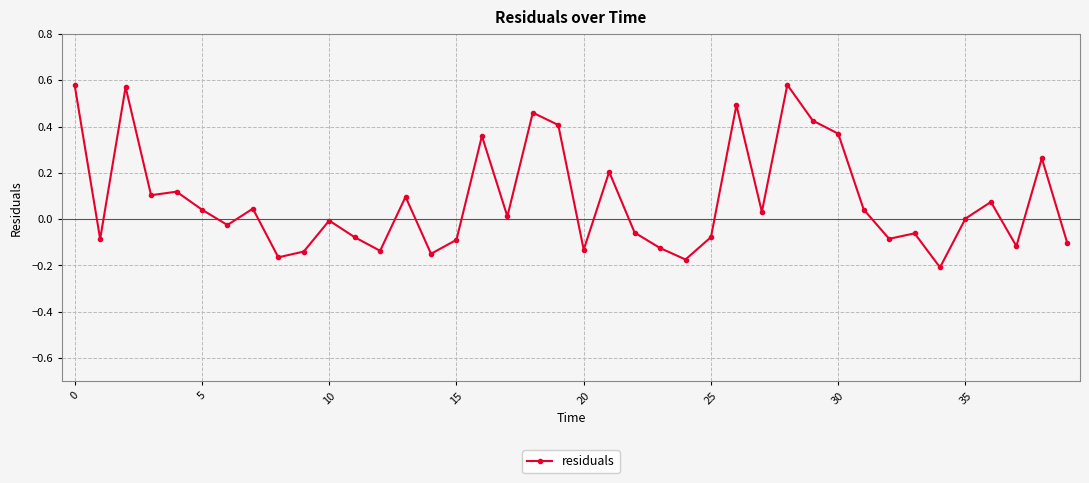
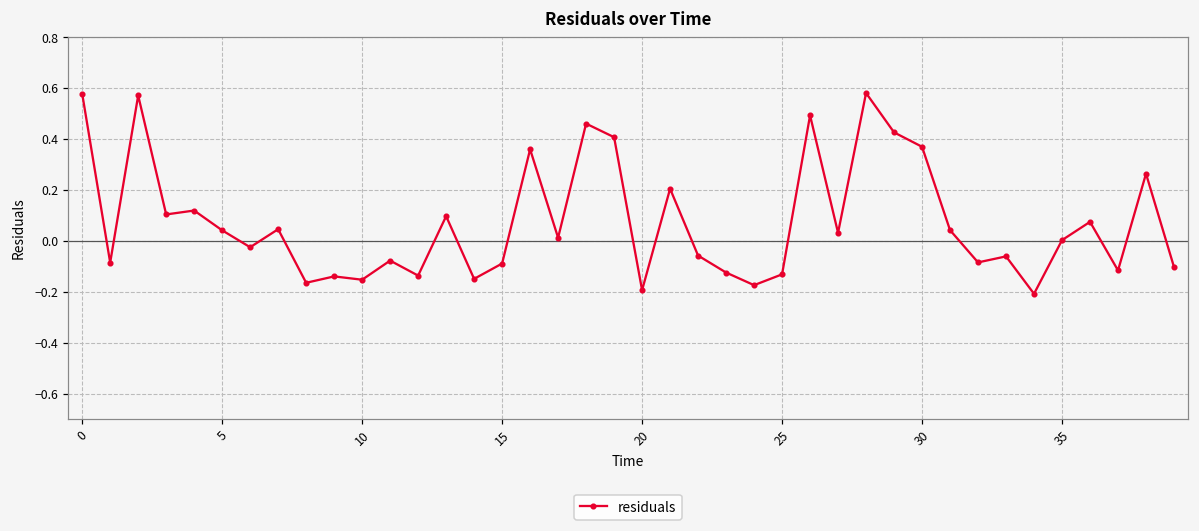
10: -0.01 -> -0.15
20: -0.13 -> -0.19
25: -0.08 -> -0.13
